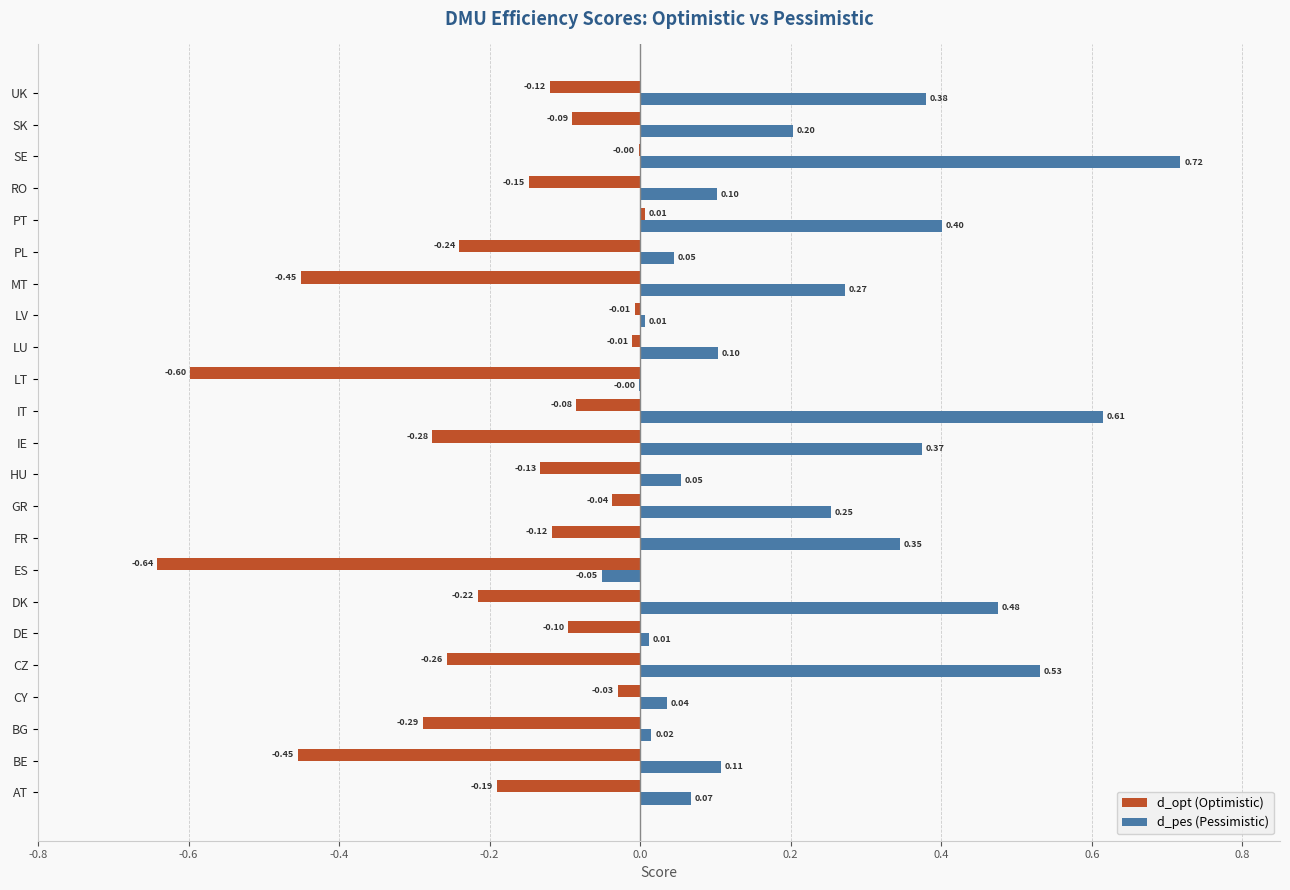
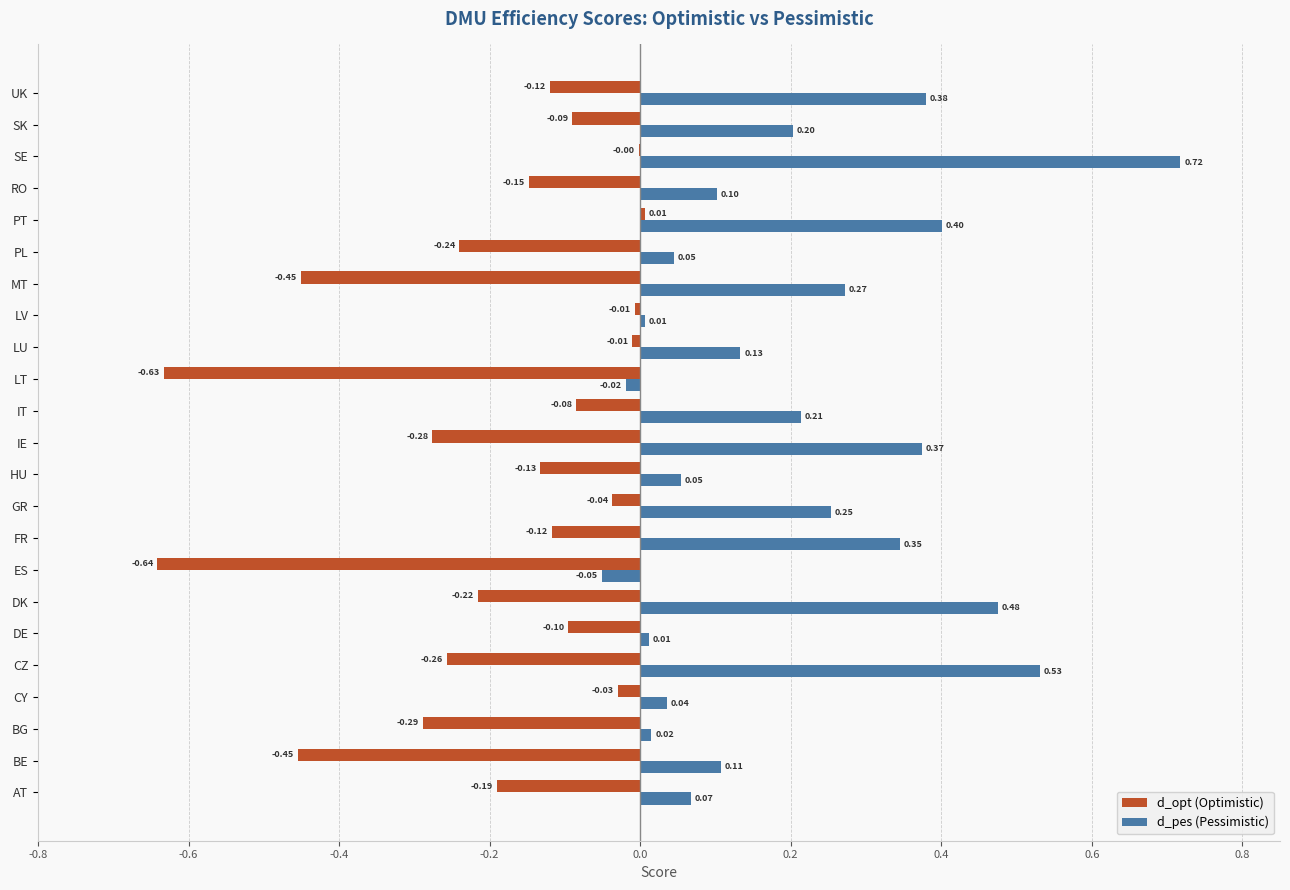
d_pes (Pessimistic), LU: 0.10 -> 0.13
d_opt (Optimistic), LT: -0.60 -> -0.63
d_pes (Pessimistic), LT: -0.00 -> -0.02
d_pes (Pessimistic), IT: 0.61 -> 0.21
